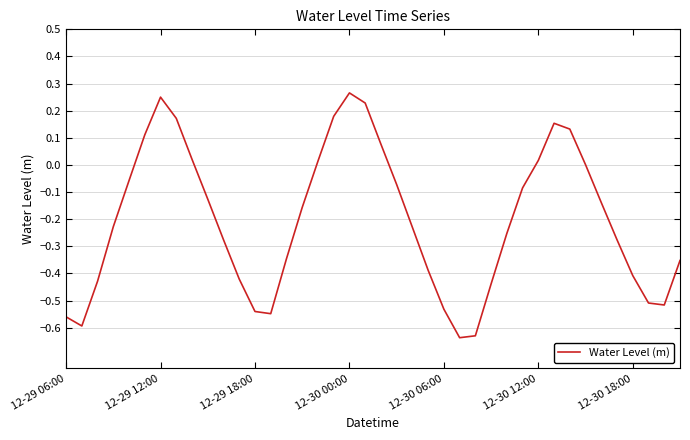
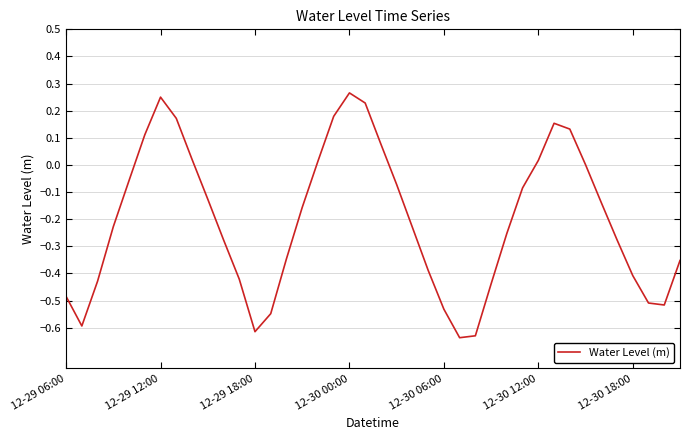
12-29 06:00: -0.56 -> -0.48
12-29 18:00: -0.54 -> -0.61
